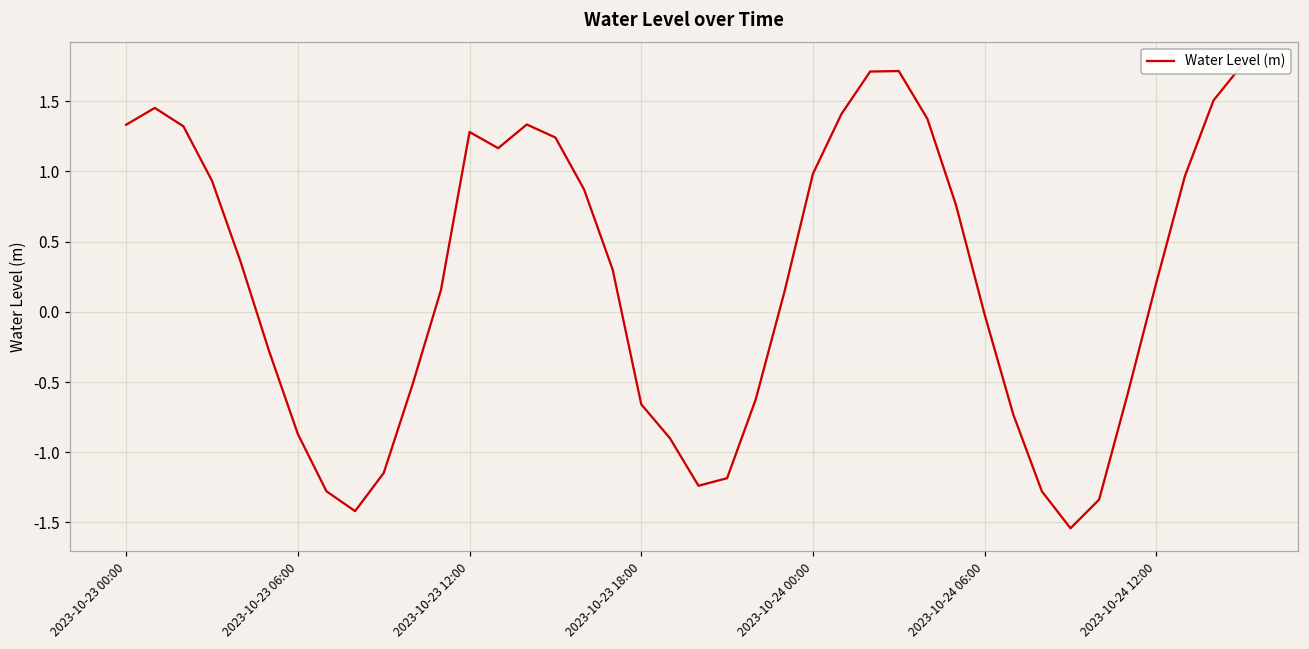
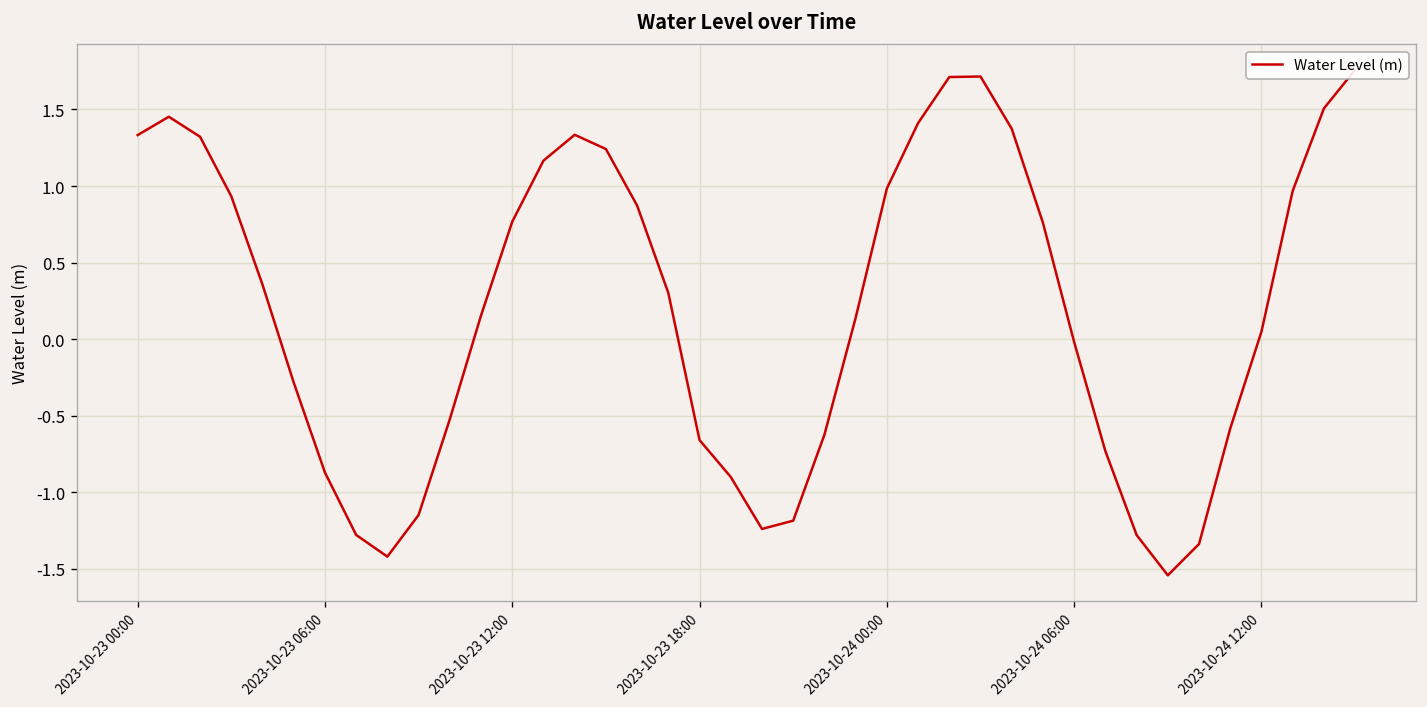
2023-10-23 12:00: 1.28 -> 0.77
2023-10-24 12:00: 0.21 -> 0.05
